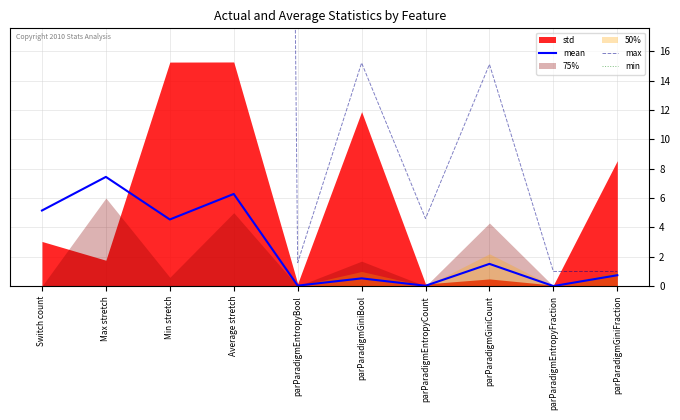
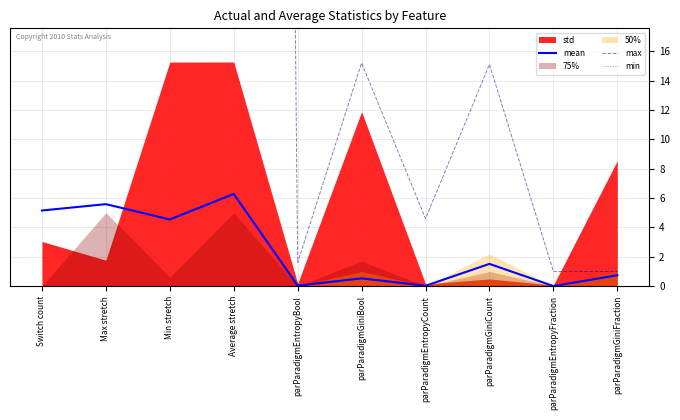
mean, Max stretch: 7.4 -> 5.6
75%, Max stretch: 6 -> 5
75%, parParadigmGiniCount: 4.3 -> 1.0
